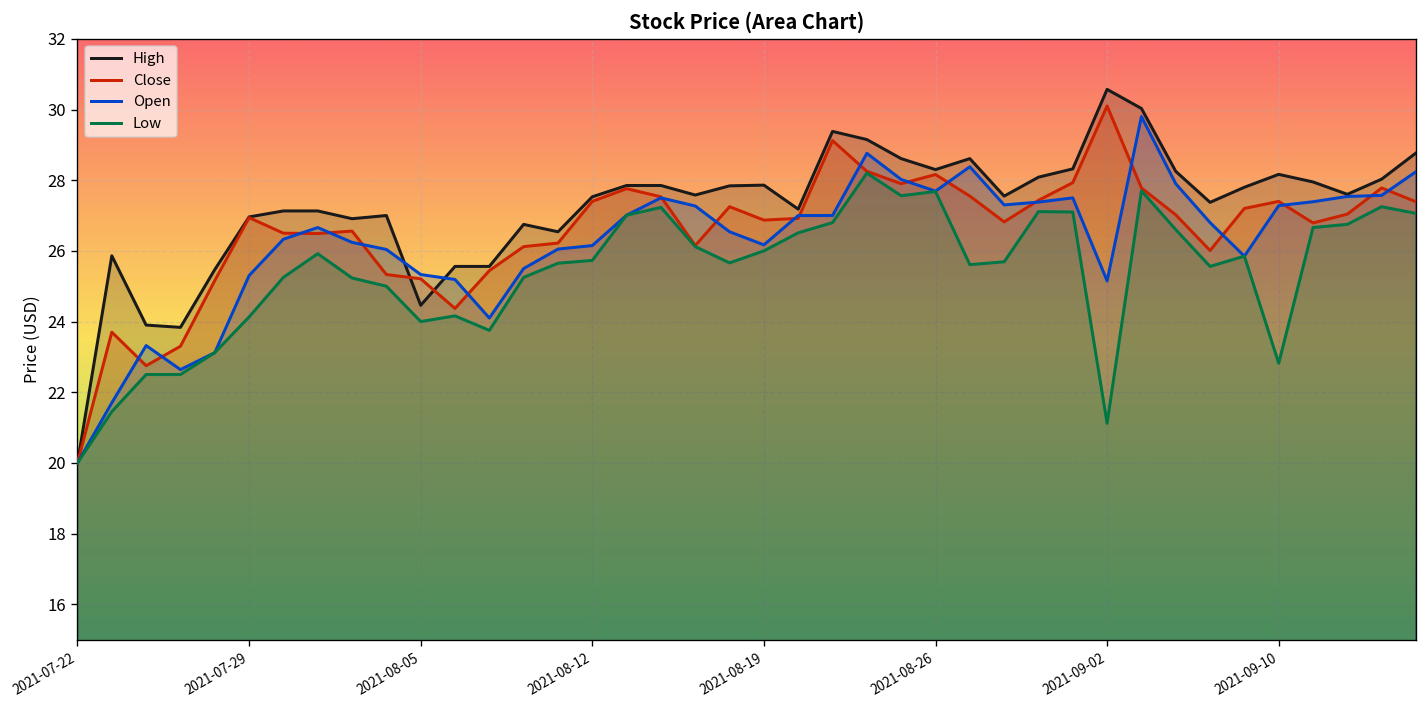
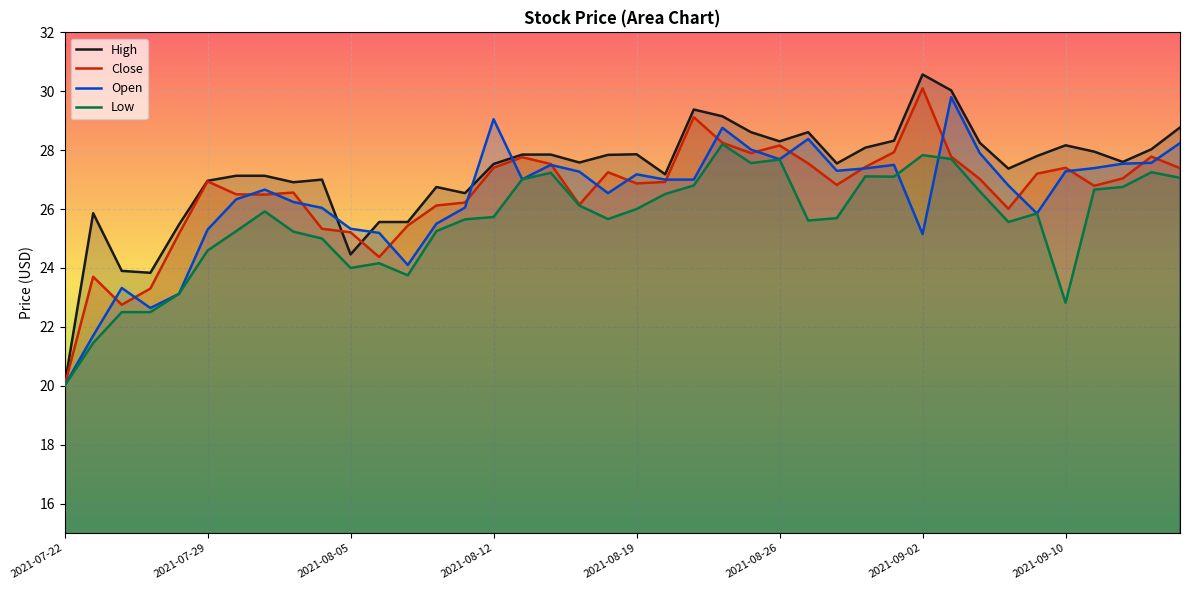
Low, 2021-07-29: 24.1 -> 24.6
Open, 2021-08-12: 26.2 -> 29.1
Open, 2021-08-19: 26.2 -> 27.2
Low, 2021-09-02: 21.1 -> 27.8
